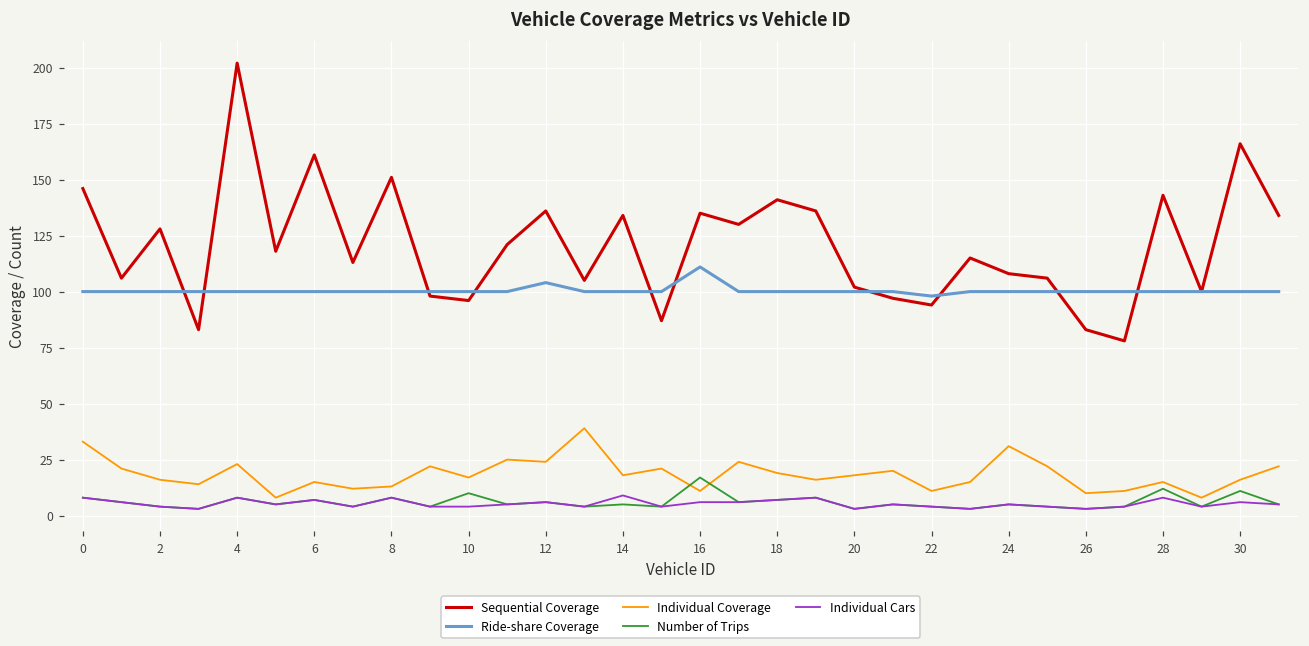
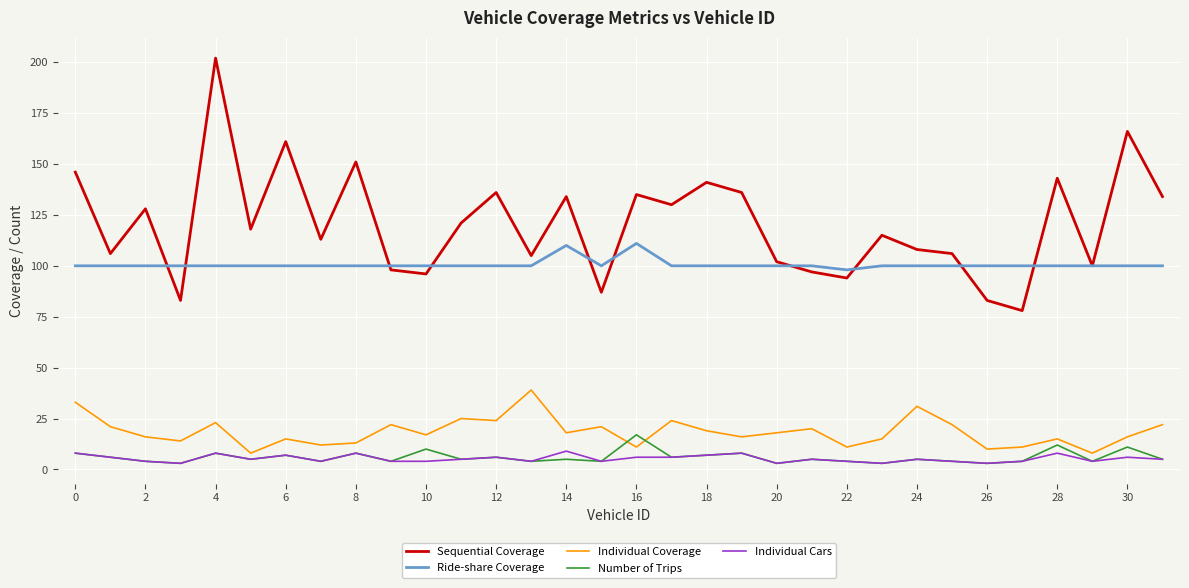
Ride-share Coverage, 12: 104 -> 100
Ride-share Coverage, 14: 100 -> 110
